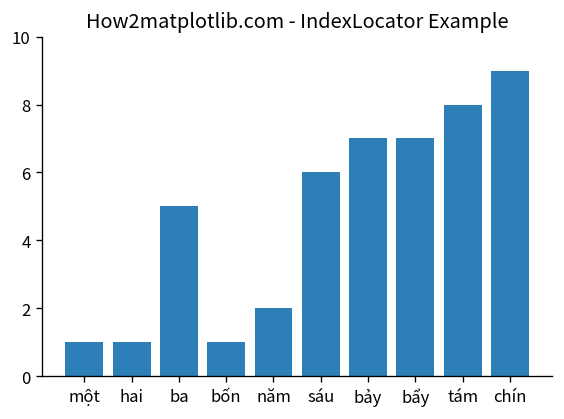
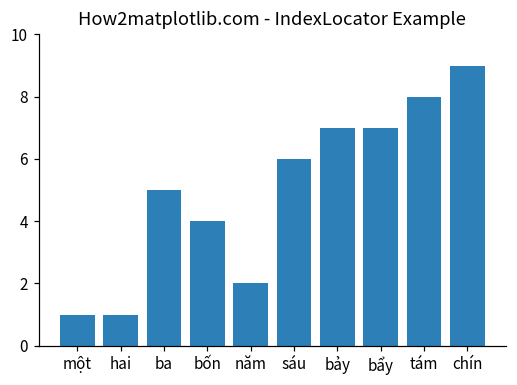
bốn: 1 -> 4
